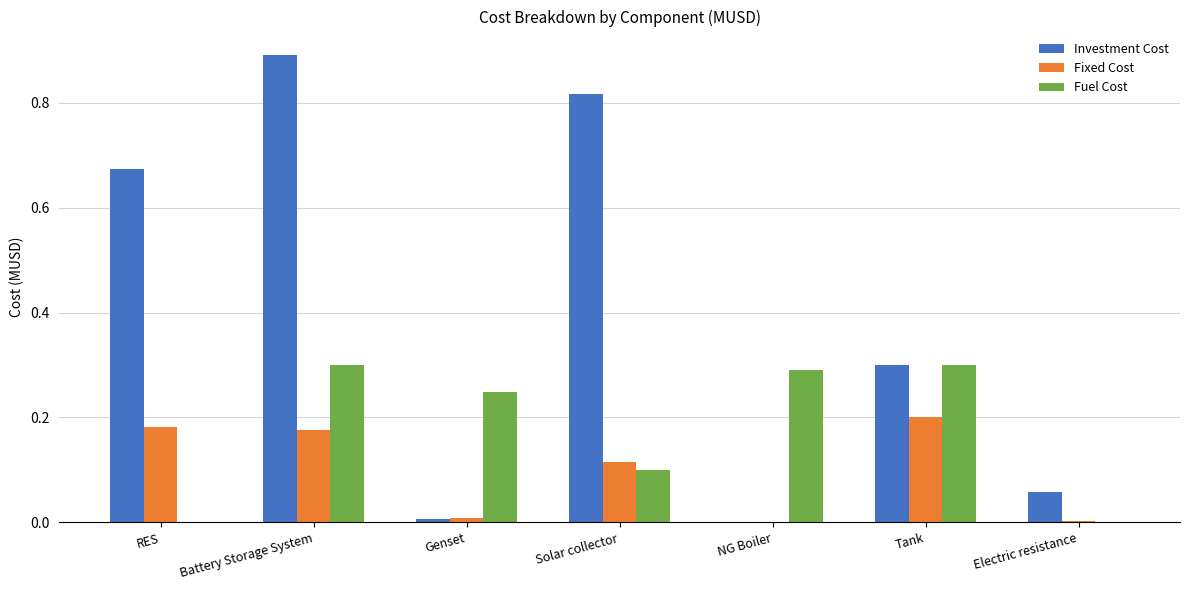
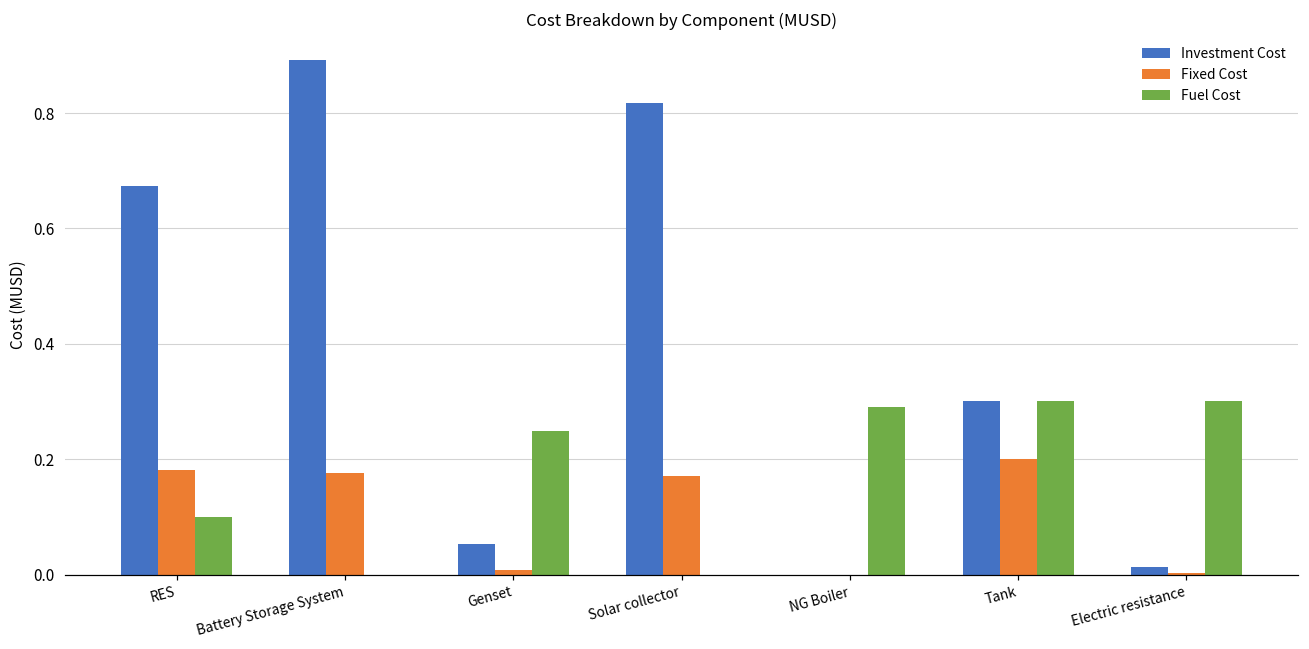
Fuel Cost, RES: 0.0 -> 0.1
Fuel Cost, Battery Storage System: 0.3 -> 0.0
Investment Cost, Genset: 0.01 -> 0.05
Fixed Cost, Solar collector: 0.11 -> 0.17
Fuel Cost, Solar collector: 0.1 -> 0.0
Investment Cost, Electric resistance: 0.06 -> 0.01
Fuel Cost, Electric resistance: 0.0 -> 0.3
